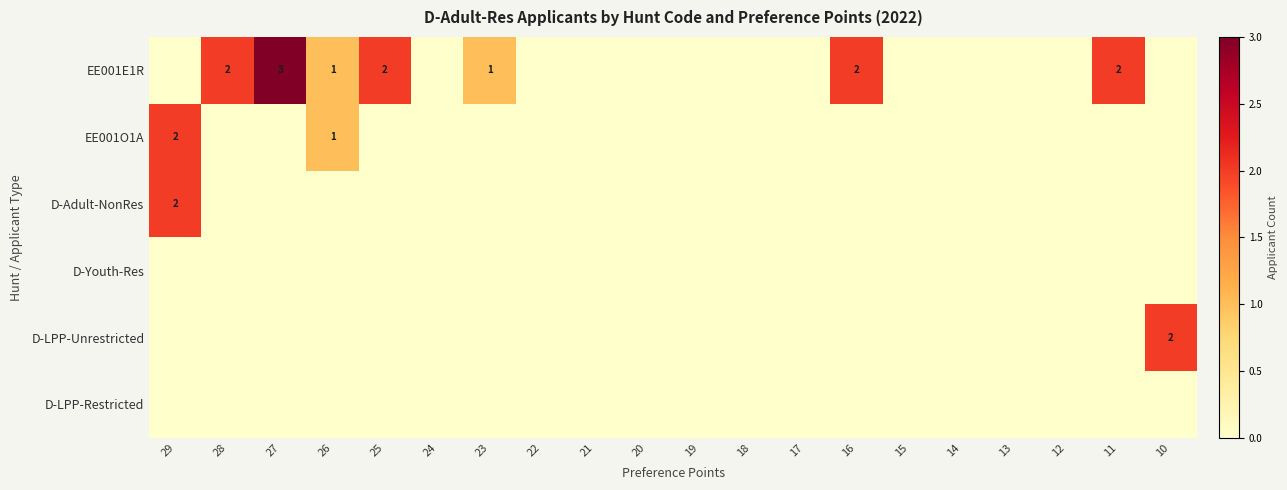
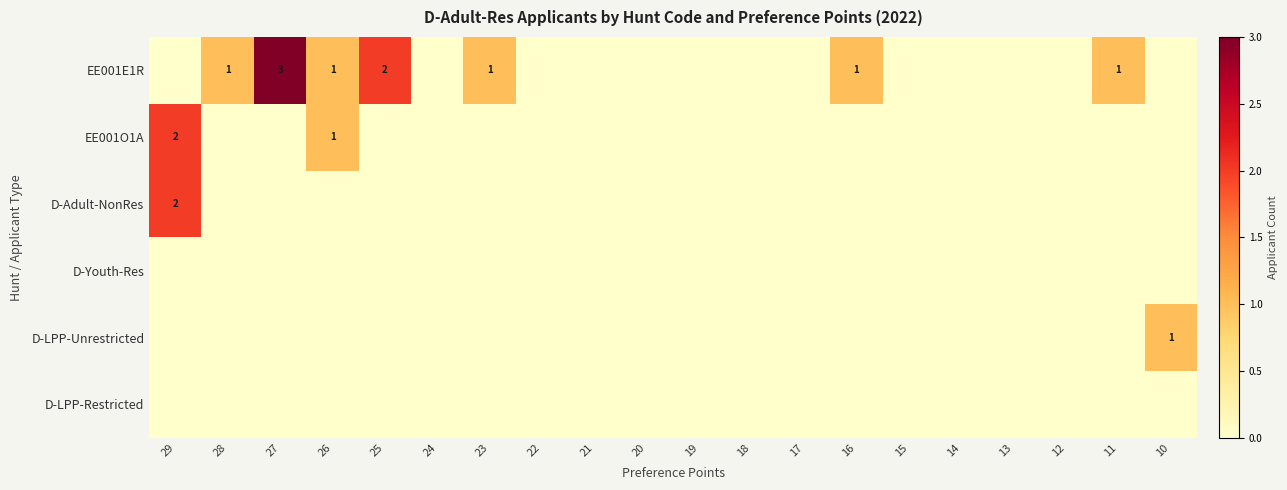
EE001E1R, 28: 2 -> 1
EE001E1R, 16: 2 -> 1
EE001E1R, 11: 2 -> 1
D-LPP-Unrestricted, 10: 2 -> 1
